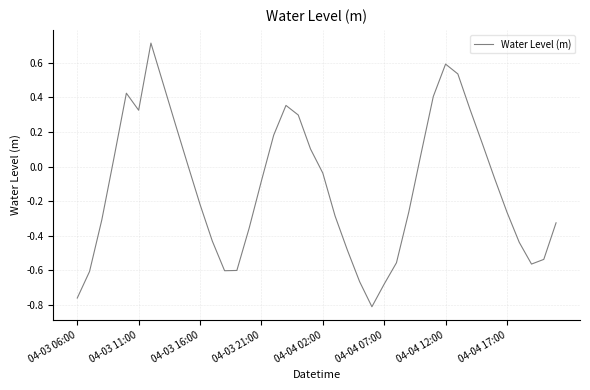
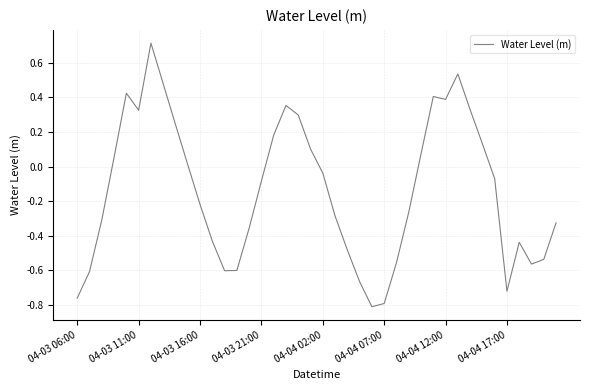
04-04 07:00: -0.68 -> -0.79
04-04 12:00: 0.59 -> 0.39
04-04 17:00: -0.26 -> -0.72
